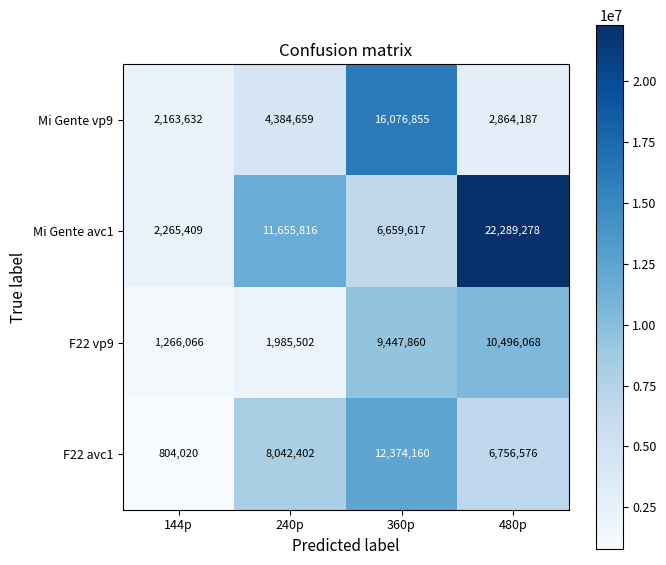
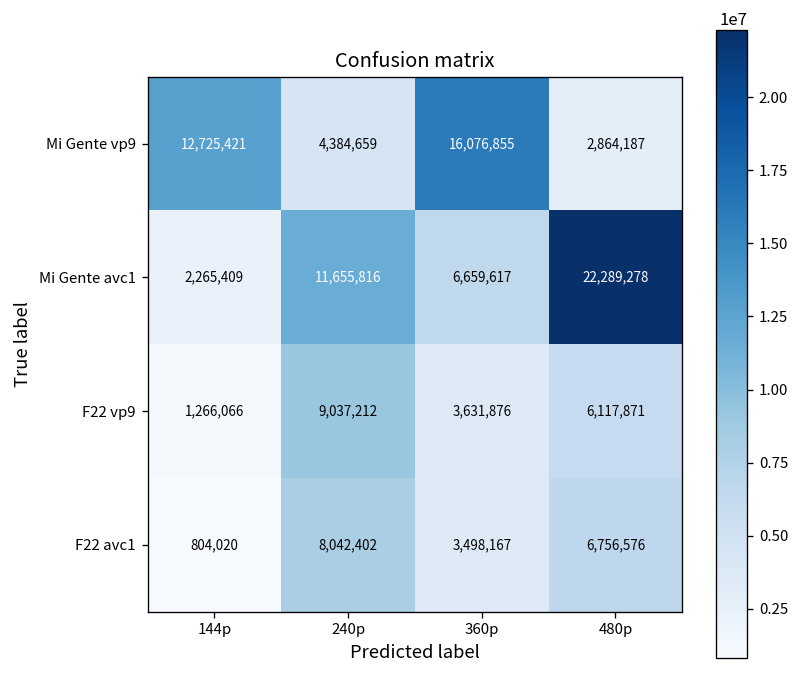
Mi Gente vp9, 144p: 2,163,632 -> 12,725,421
F22 vp9, 240p: 1,985,502 -> 9,037,212
F22 vp9, 360p: 9,447,860 -> 3,631,876
F22 vp9, 480p: 10,496,068 -> 6,117,871
F22 avc1, 360p: 12,374,160 -> 3,498,167
